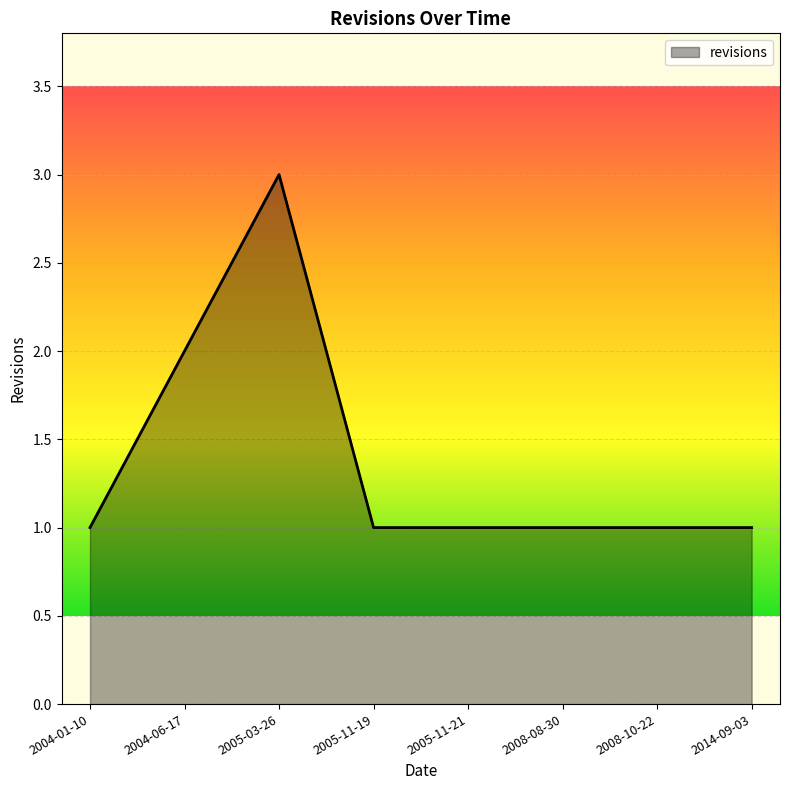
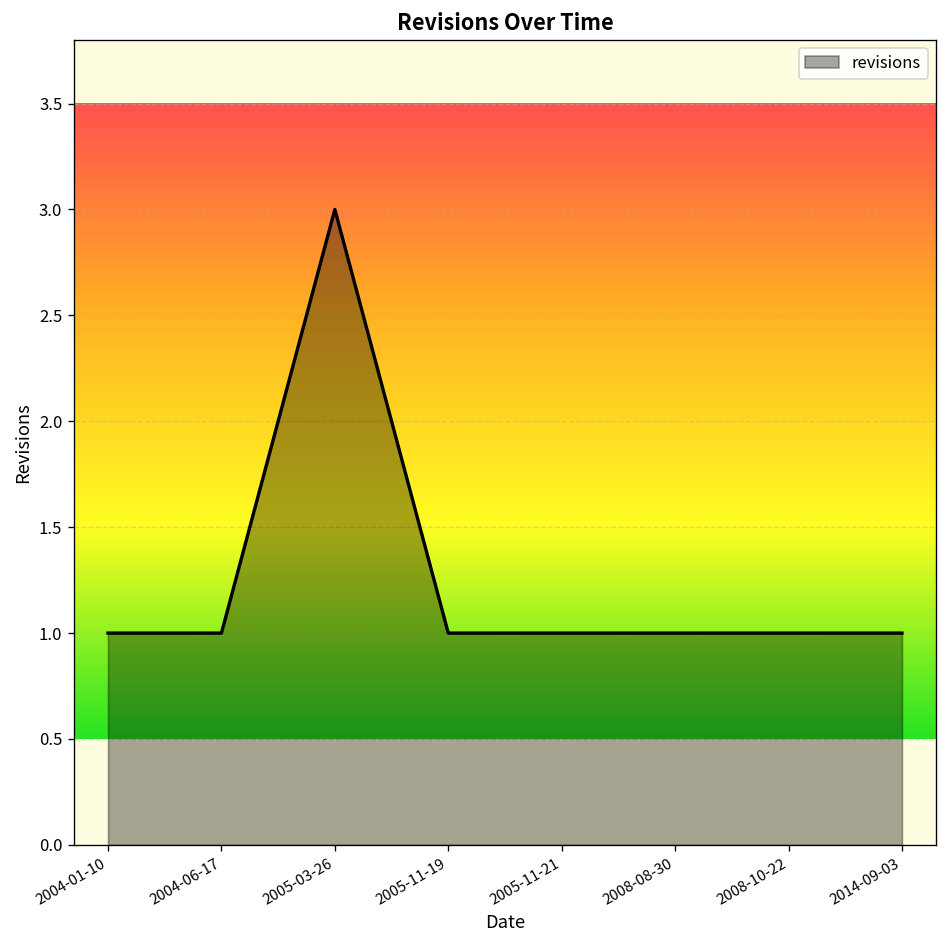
2004-06-17: 2 -> 1
